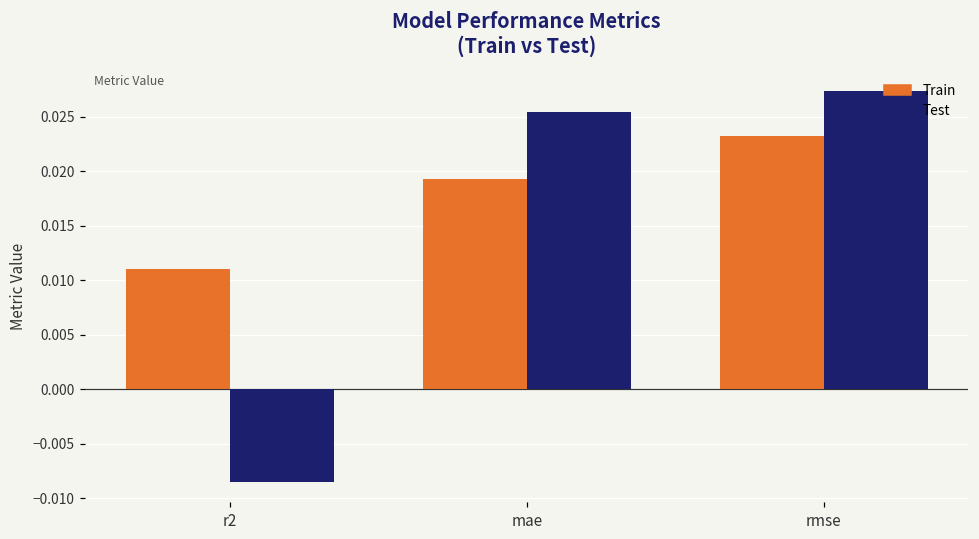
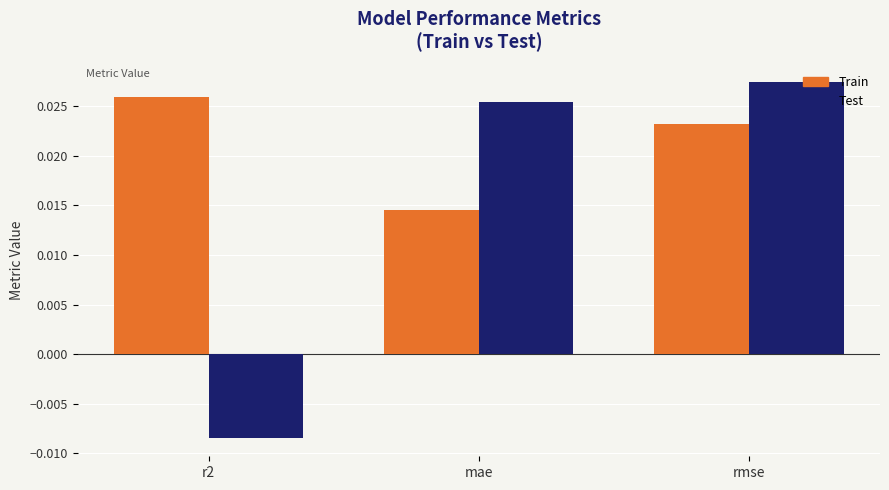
Train, r2: 0.011 -> 0.026
Train, mae: 0.019 -> 0.015
